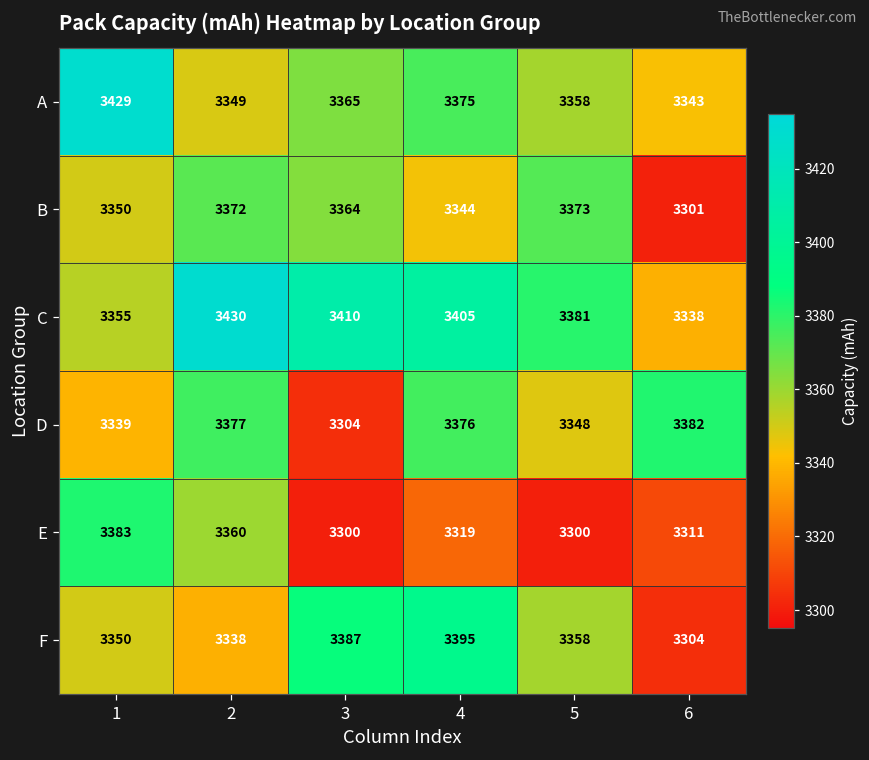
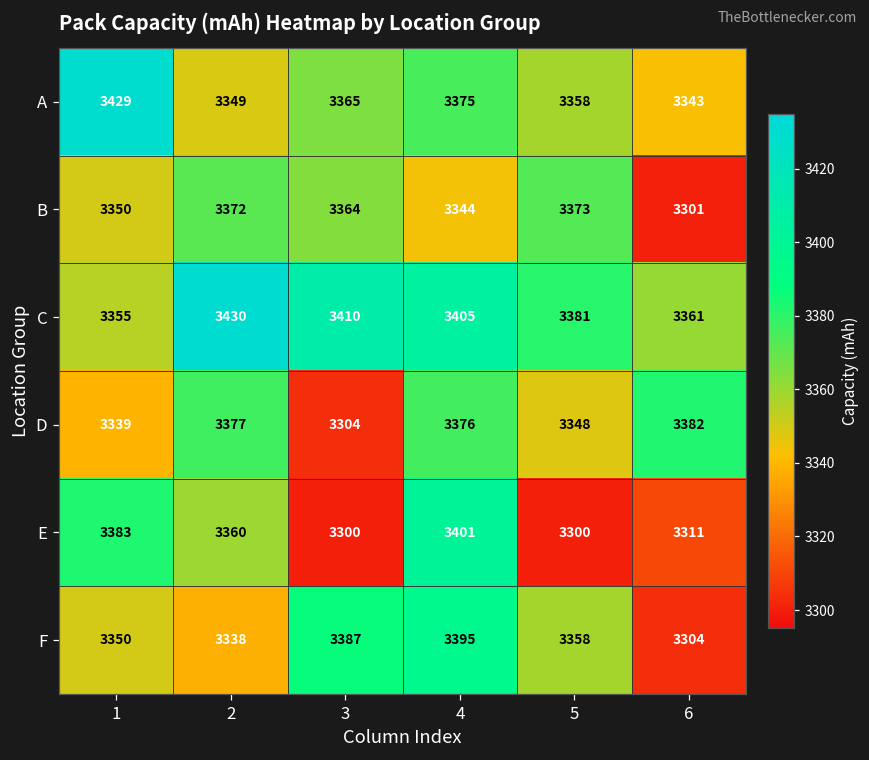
C, 6: 3338 -> 3361
E, 4: 3319 -> 3401
